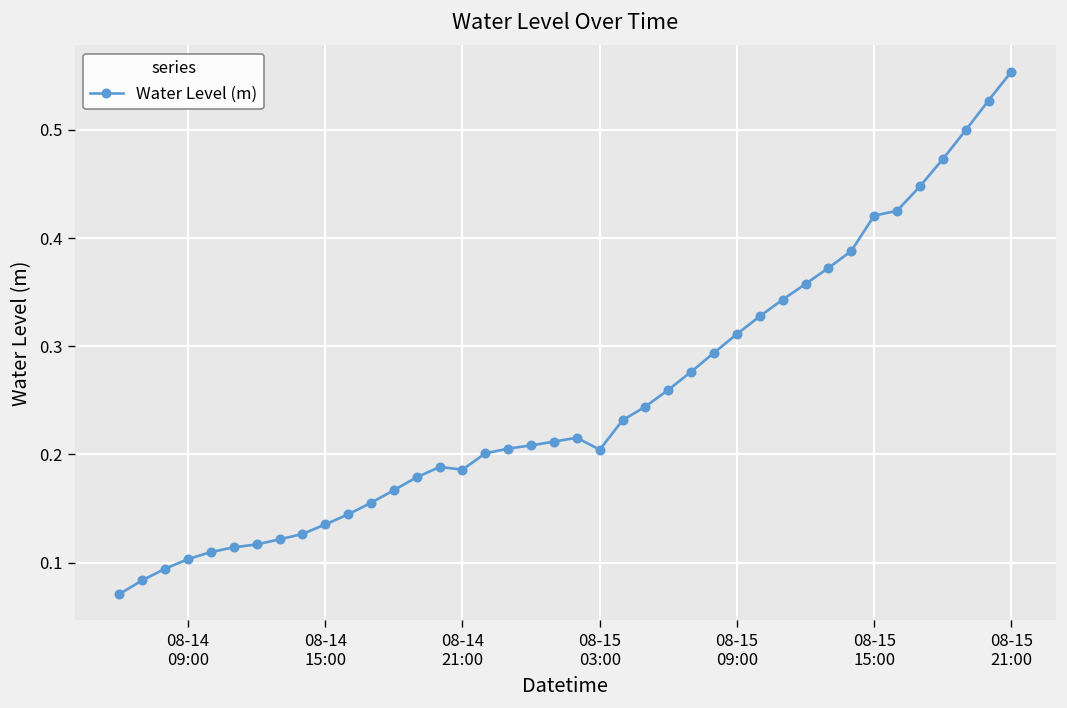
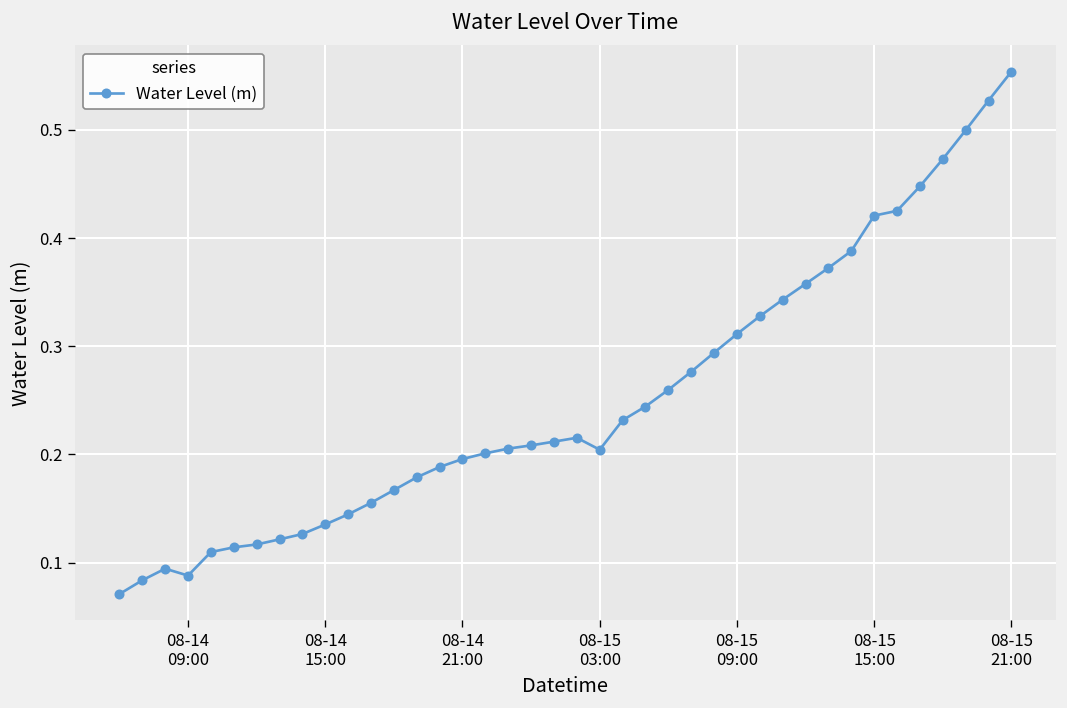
08-14 09:00: 0.10 -> 0.09
08-14 21:00: 0.19 -> 0.20
